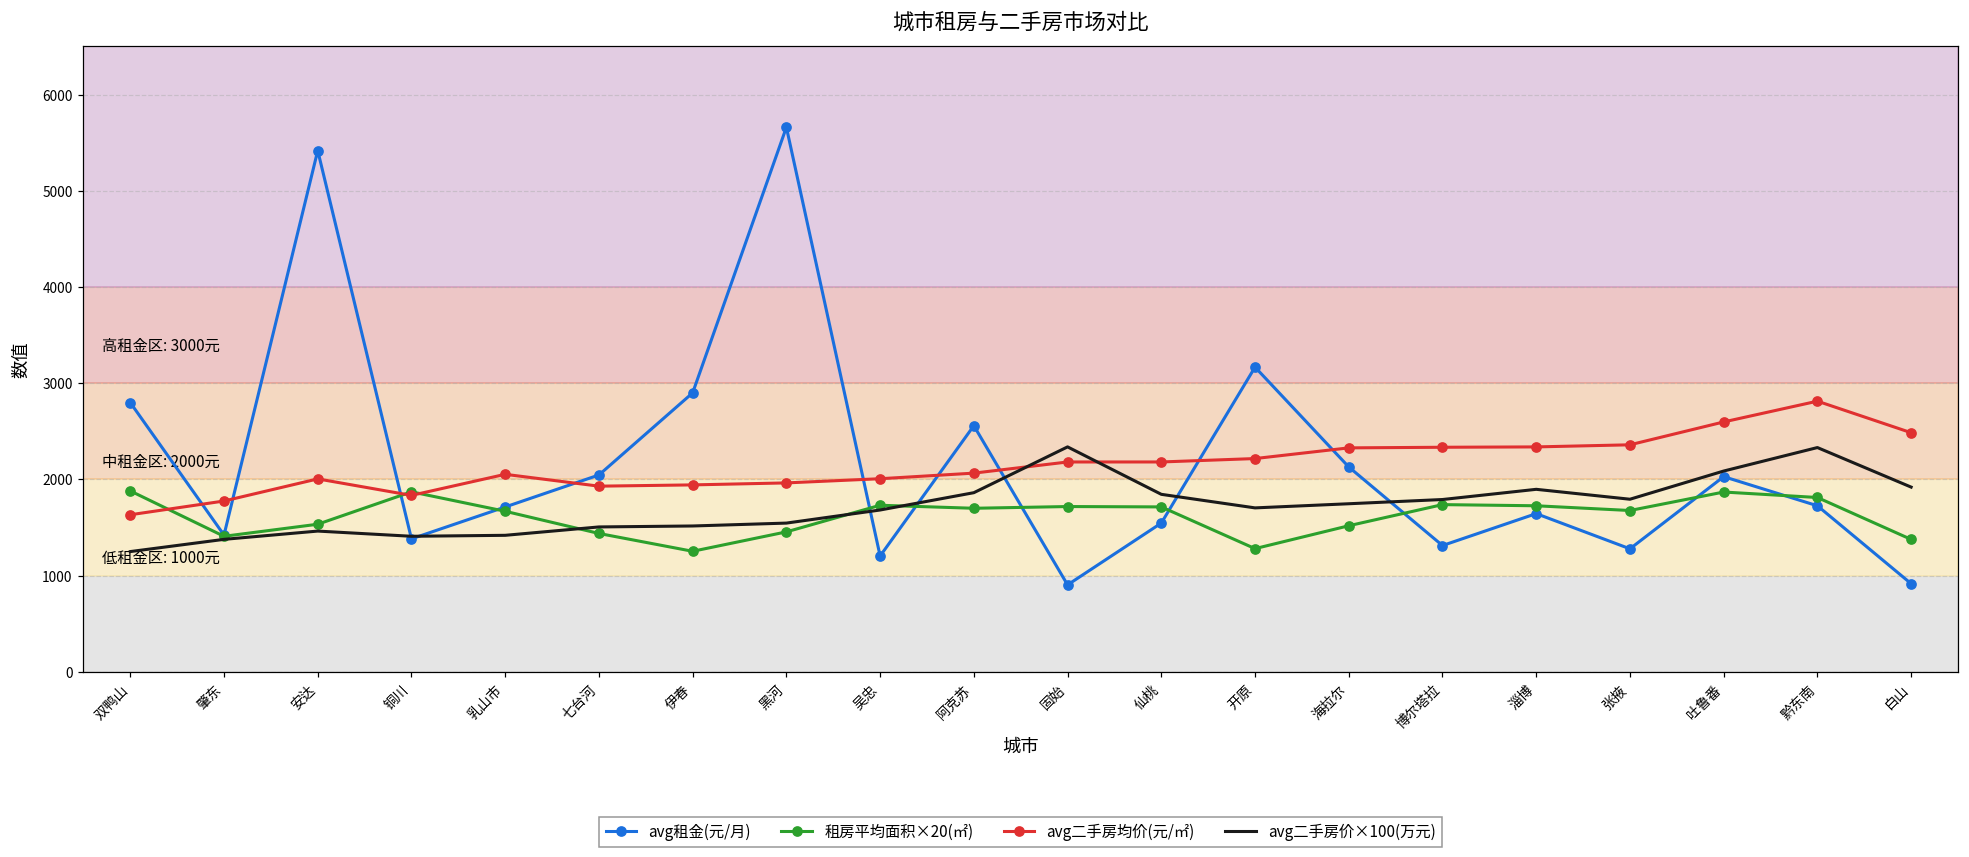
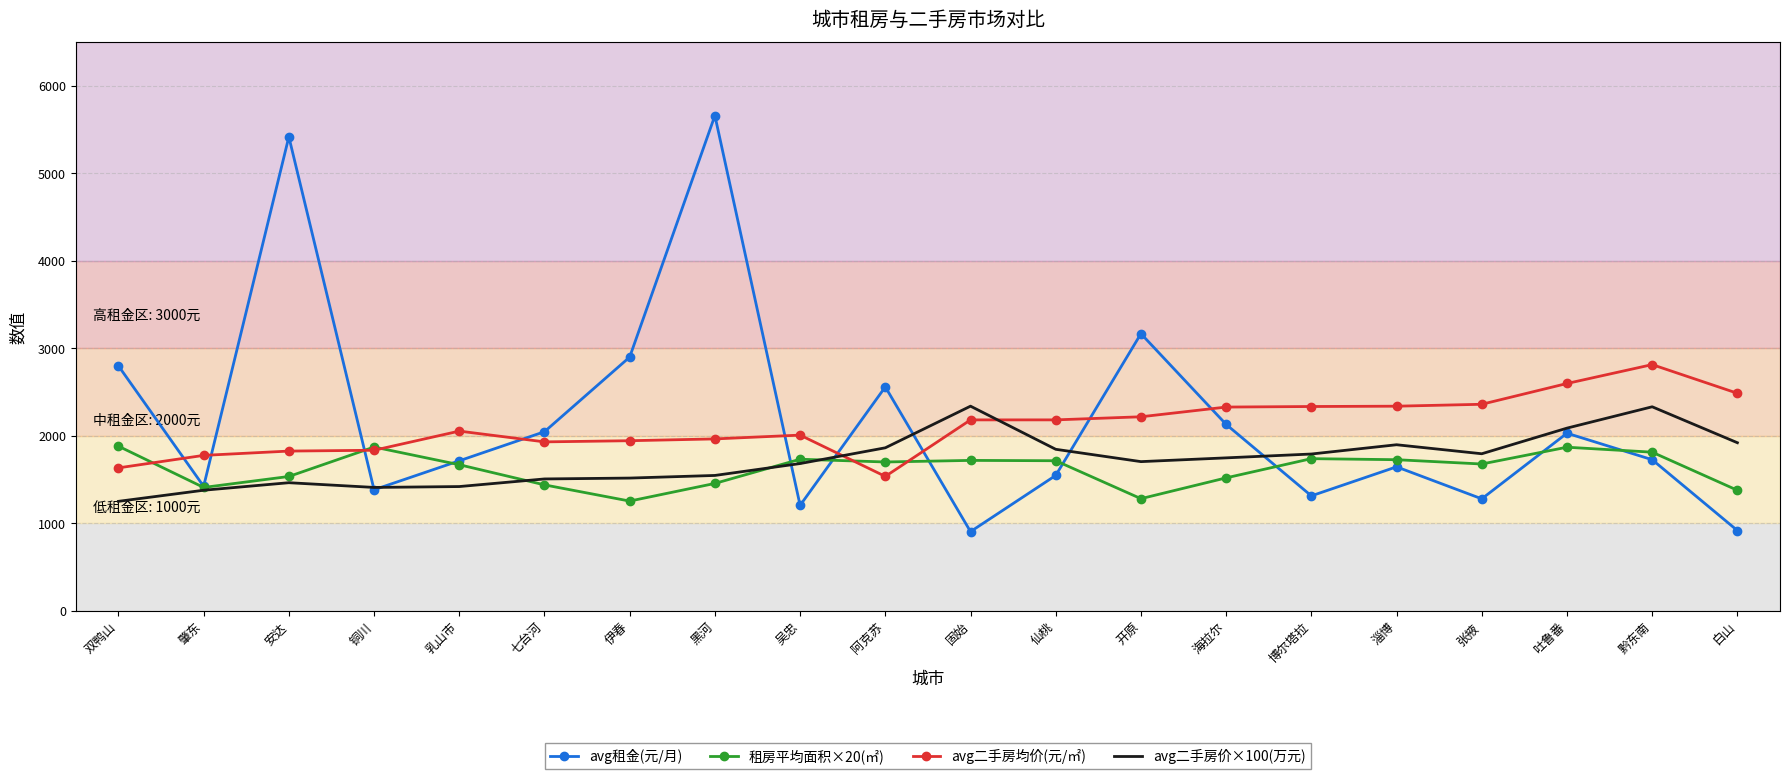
avg二手房均价(元/㎡), 安达: 2000 -> 1800
avg二手房均价(元/㎡), 阿克苏: 2100 -> 1500
